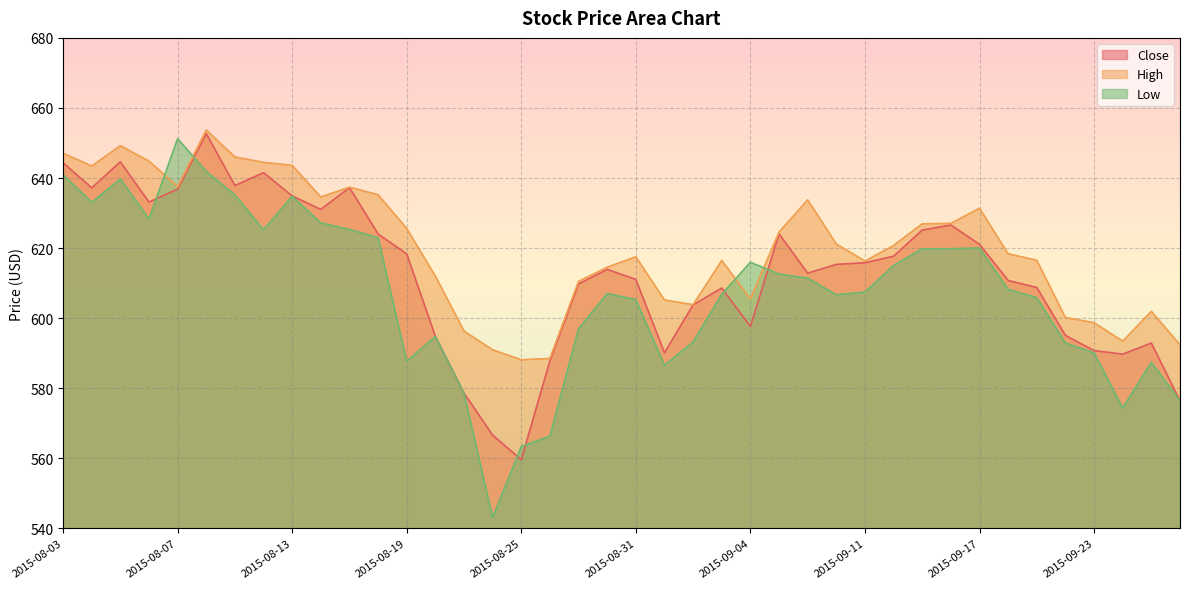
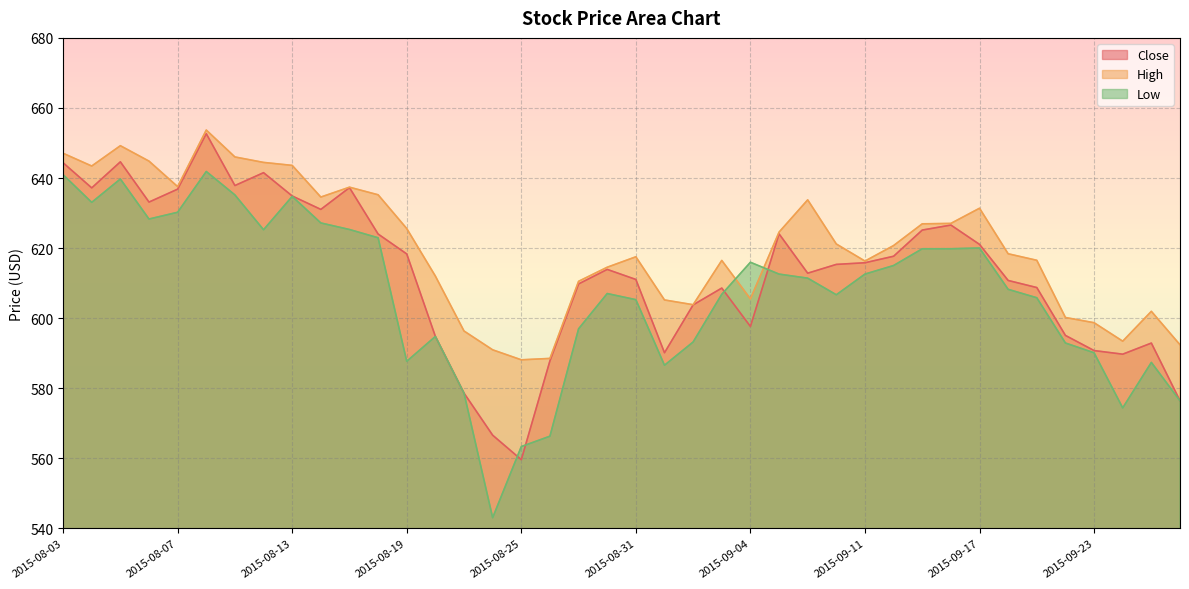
Low, 2015-08-07: 651 -> 630
Low, 2015-09-11: 607 -> 613
